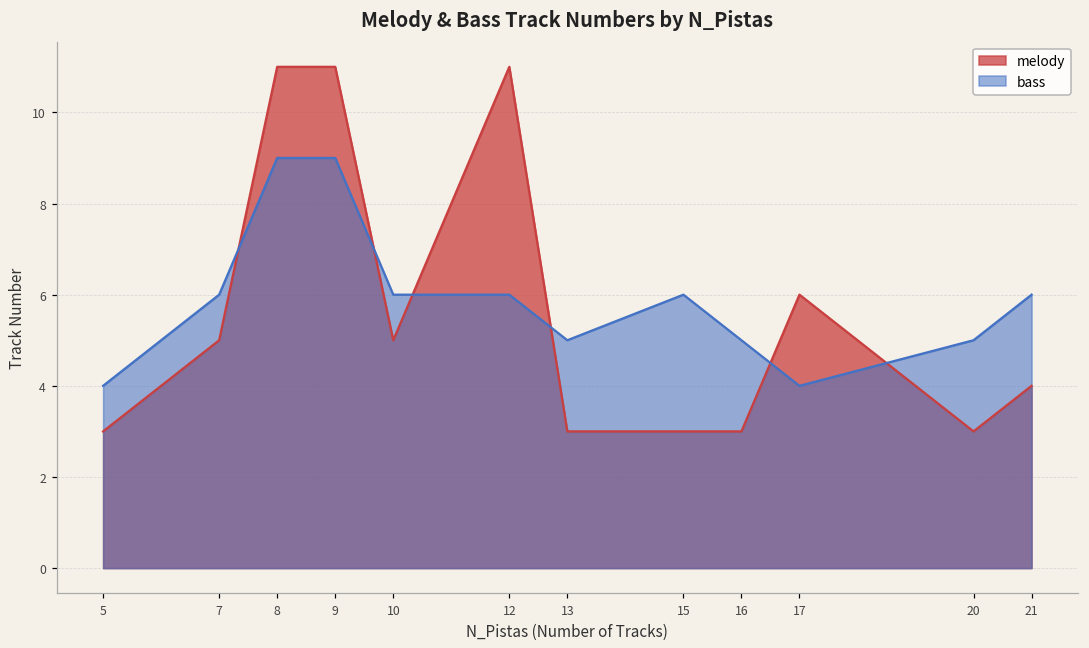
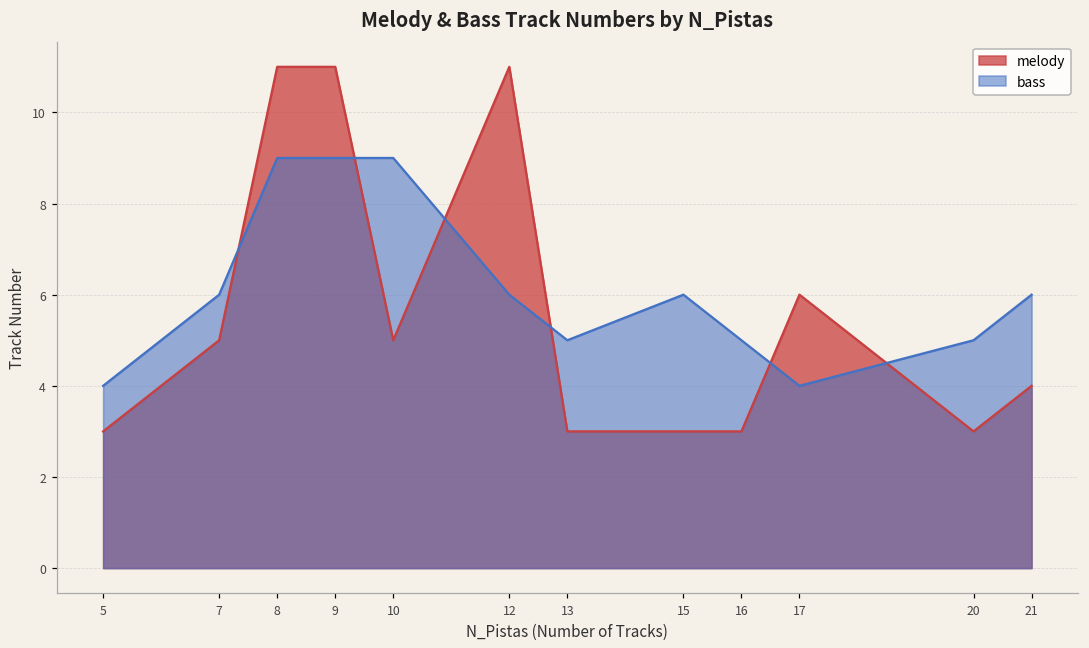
bass, 10: 6 -> 9
